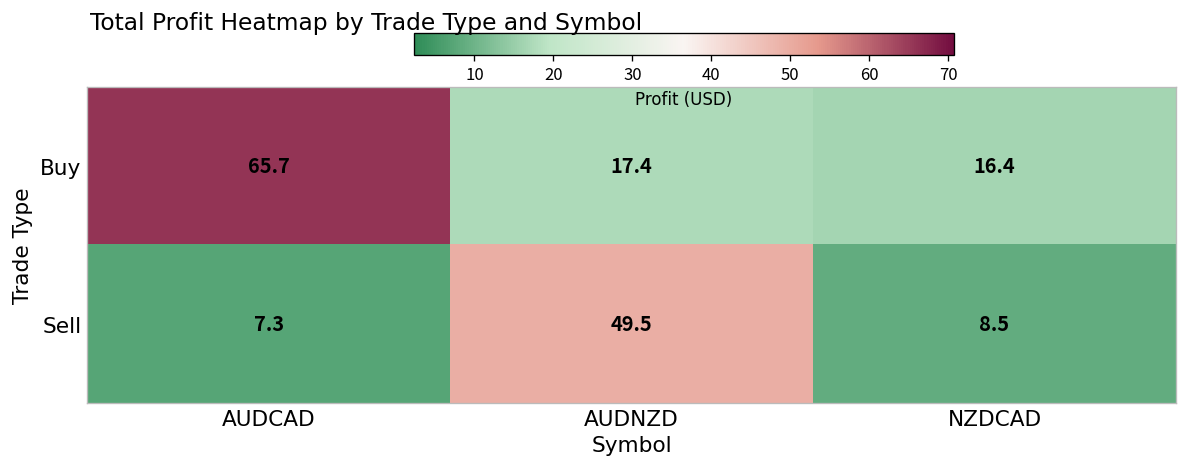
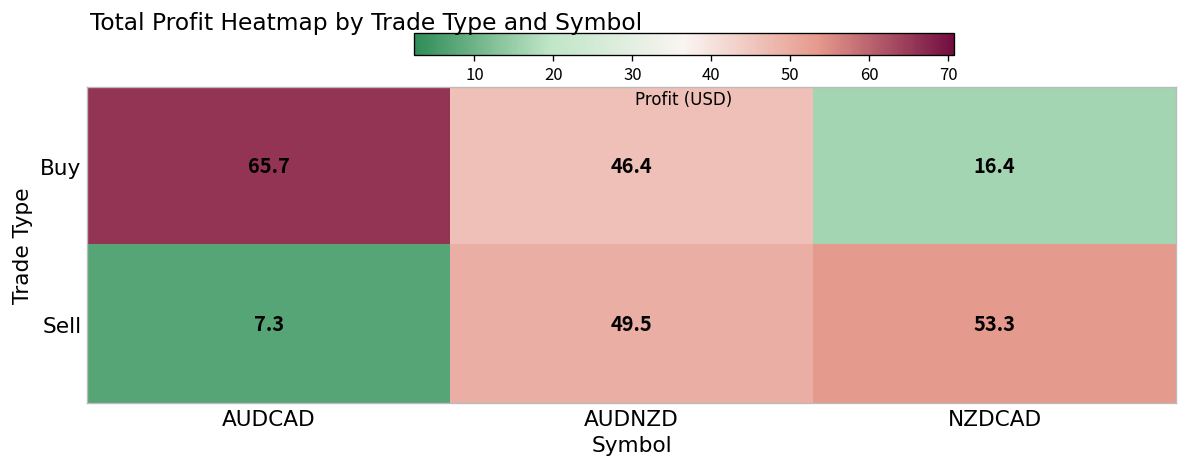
Buy, AUDNZD: 17.4 -> 46.4
Sell, NZDCAD: 8.5 -> 53.3
